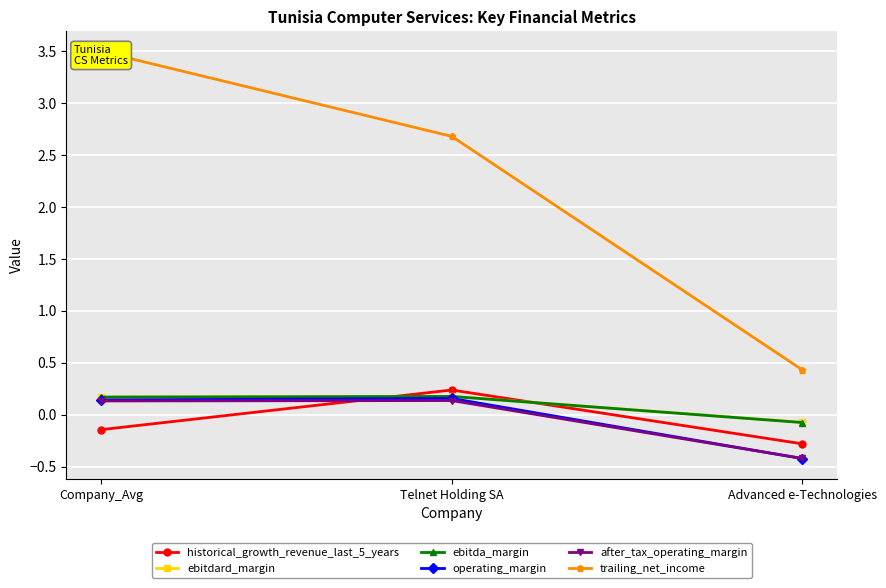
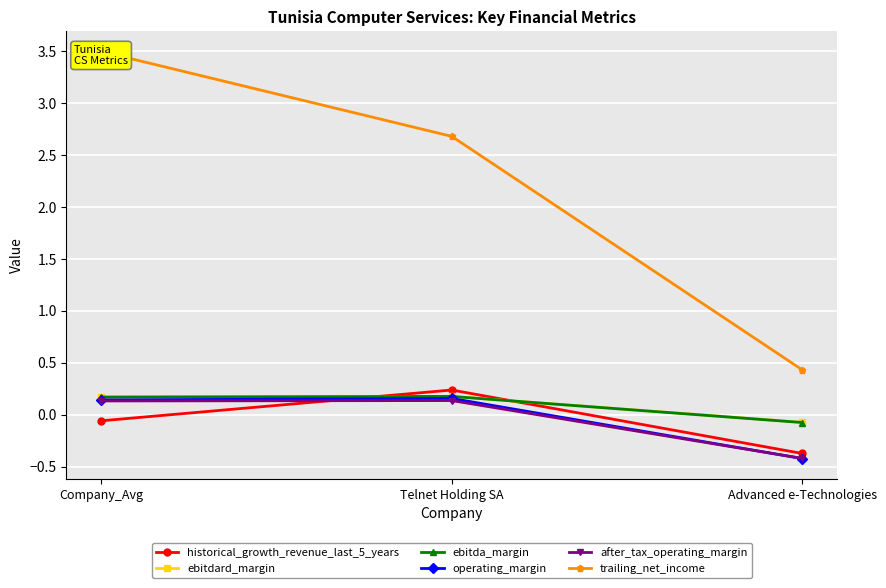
historical_growth_revenue_last_5_years, Company_Avg: -0.14 -> -0.06
historical_growth_revenue_last_5_years, Advanced e-Technologies: -0.28 -> -0.37
